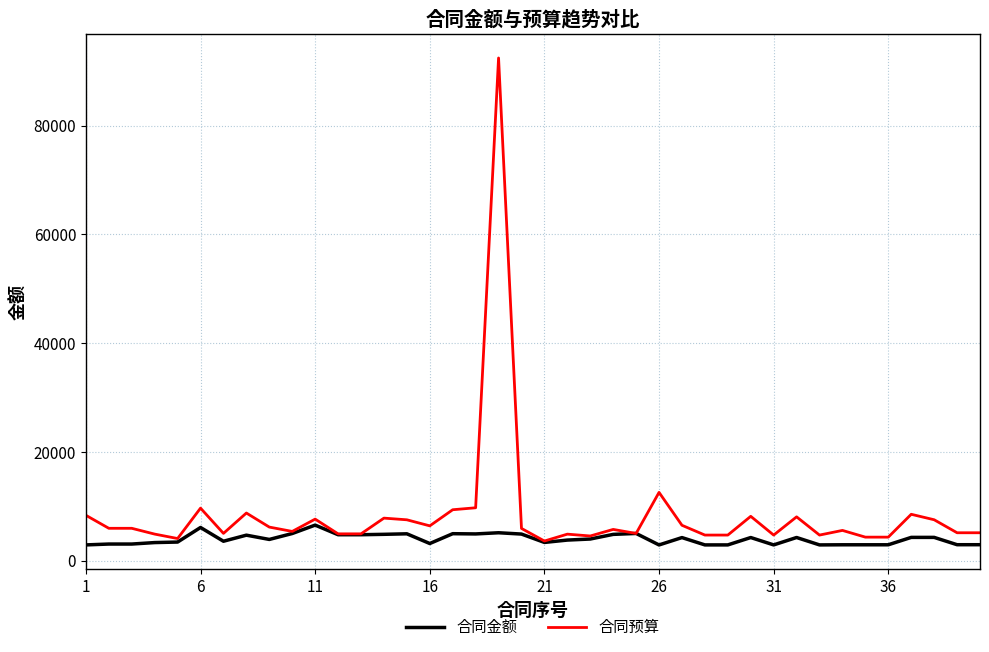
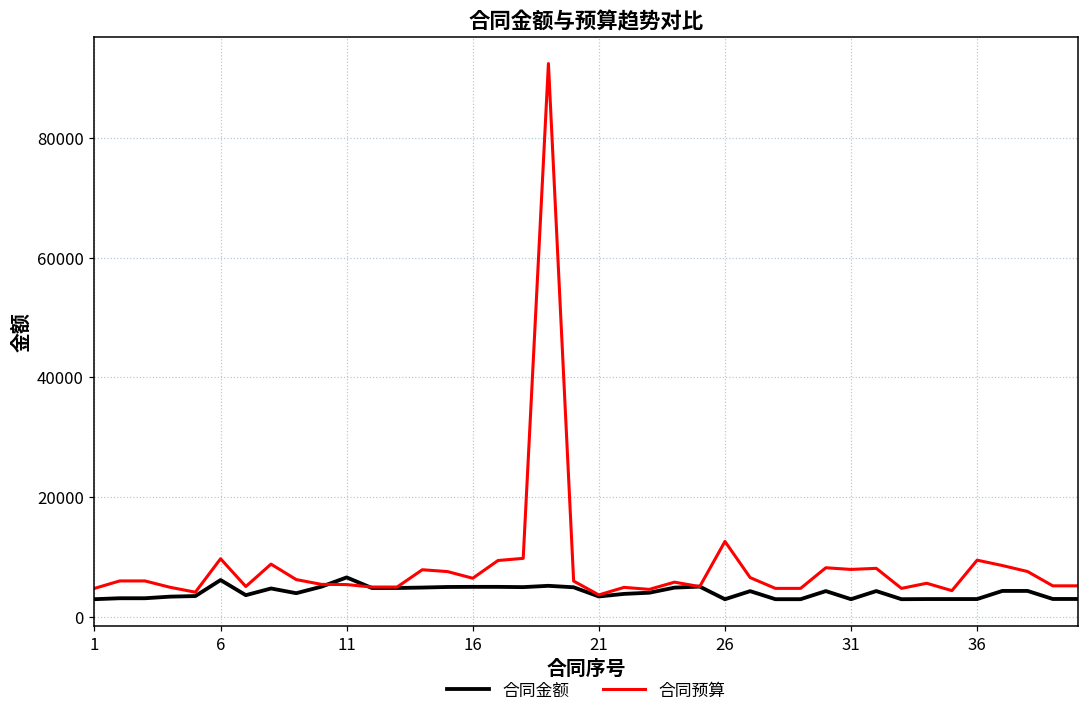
合同预算, 1: 8000 -> 5000
合同预算, 11: 8000 -> 5000
合同金额, 16: 3000 -> 5000
合同预算, 31: 5000 -> 8000
合同预算, 36: 4000 -> 9000
